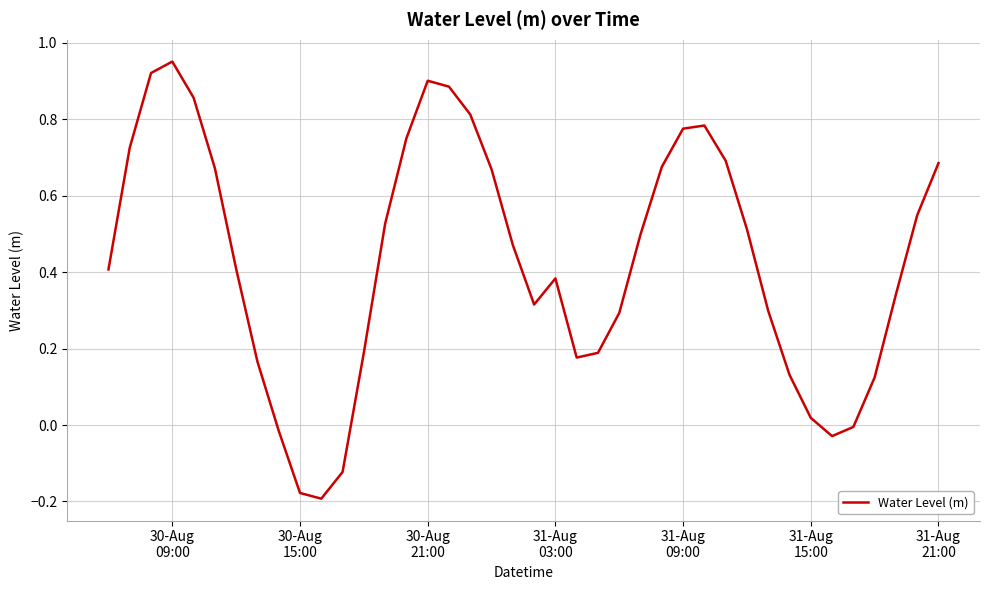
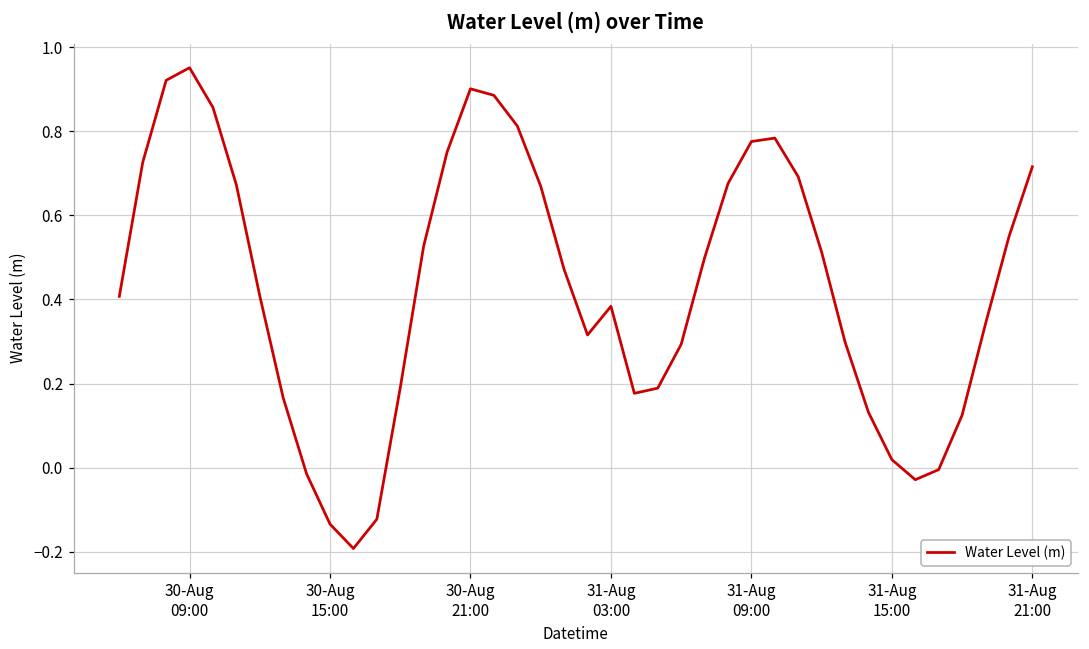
30-Aug 15:00: -0.18 -> -0.13
31-Aug 21:00: 0.69 -> 0.72
